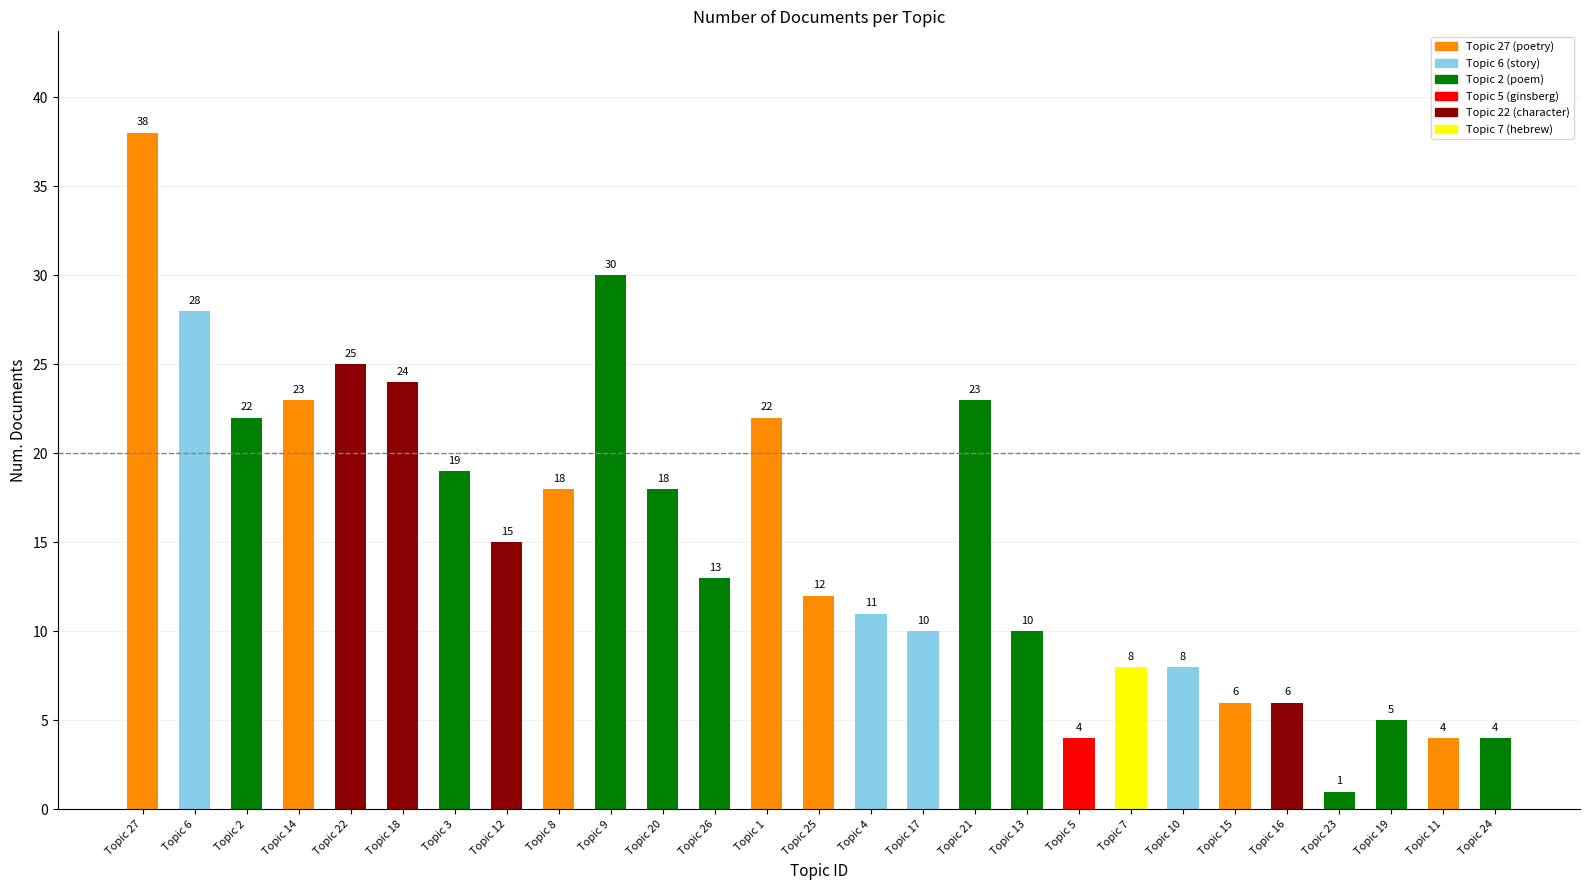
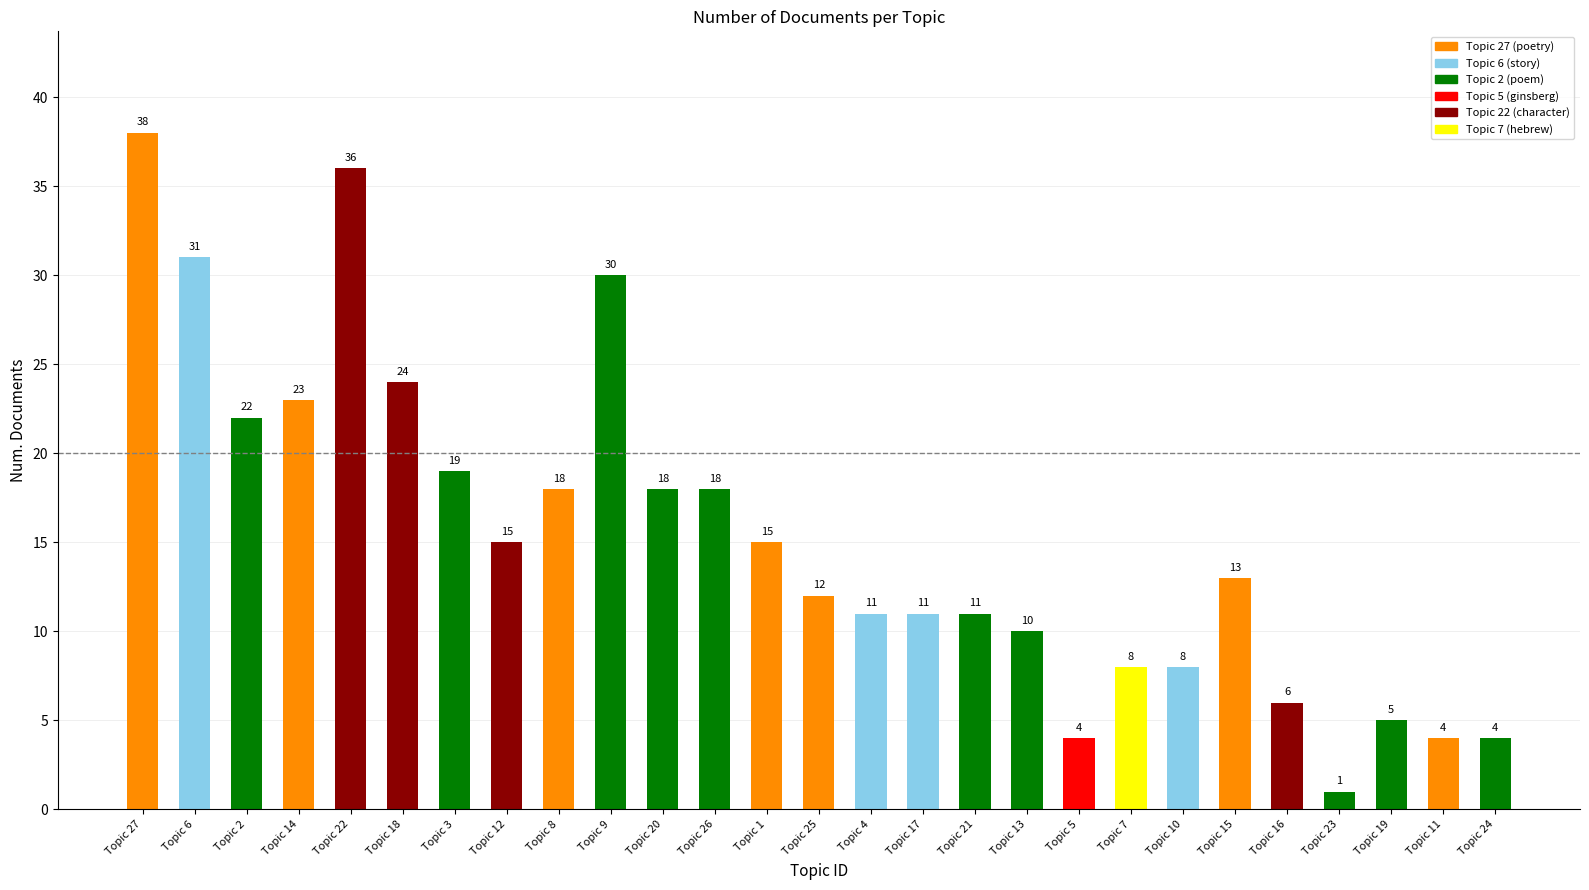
Topic 6: 28 -> 31
Topic 22: 25 -> 36
Topic 26: 13 -> 18
Topic 1: 22 -> 15
Topic 17: 10 -> 11
Topic 21: 23 -> 11
Topic 15: 6 -> 13
